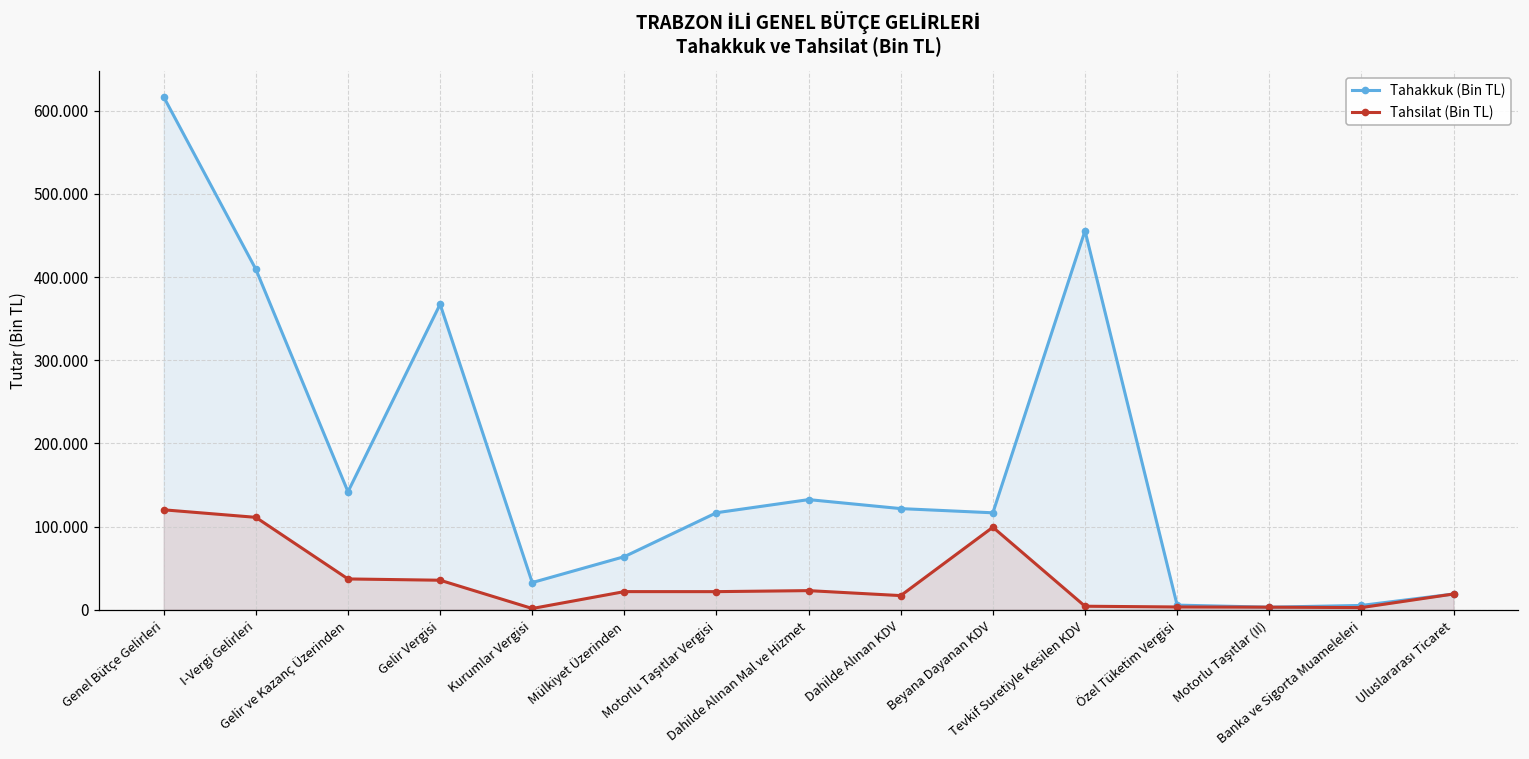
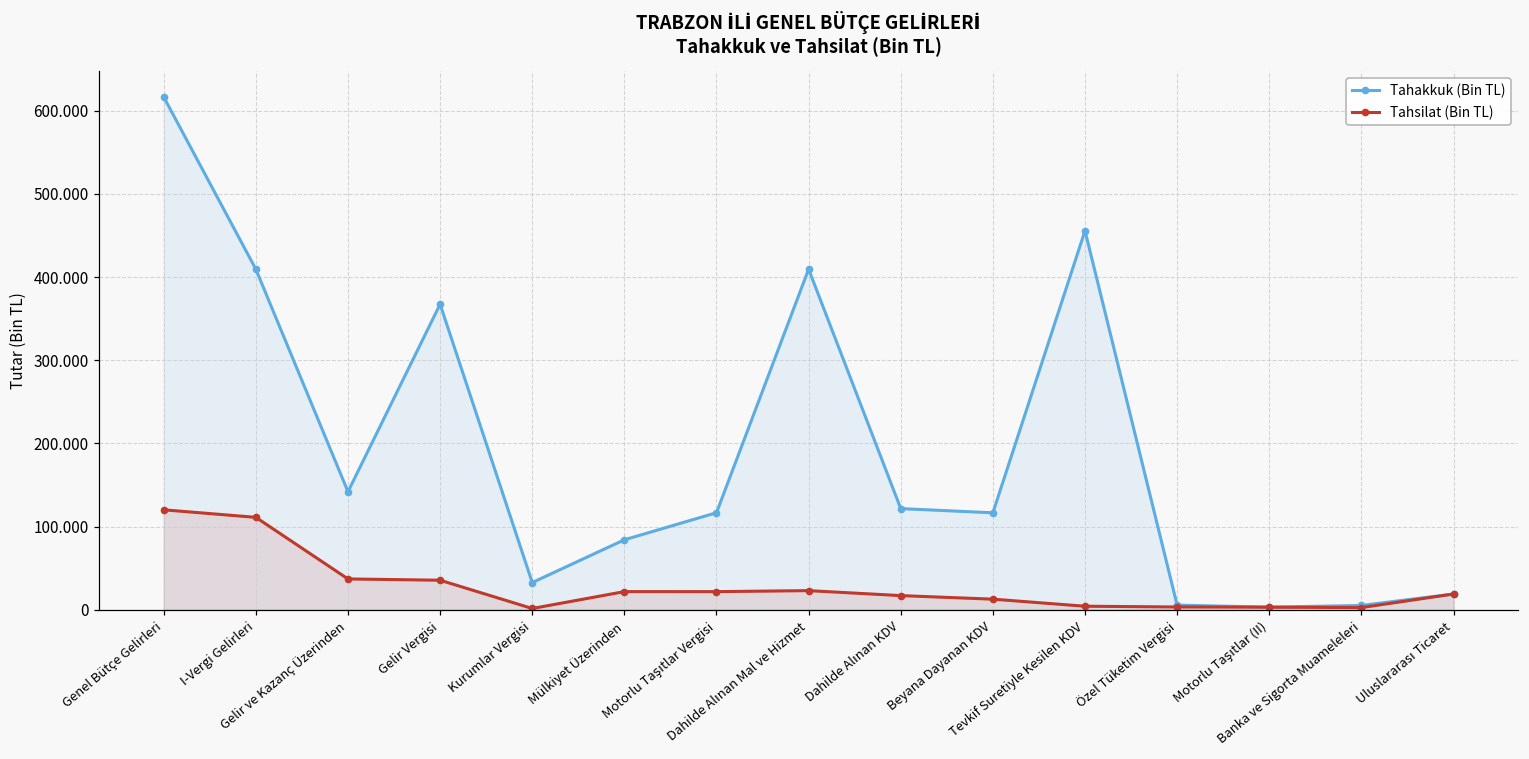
Tahakkuk (Bin TL), Mülkiyet Üzerinden: 60 -> 80
Tahakkuk (Bin TL), Dahilde Alınan Mal ve Hizmet: 130 -> 410
Tahsilat (Bin TL), Beyana Dayanan KDV: 100 -> 10
